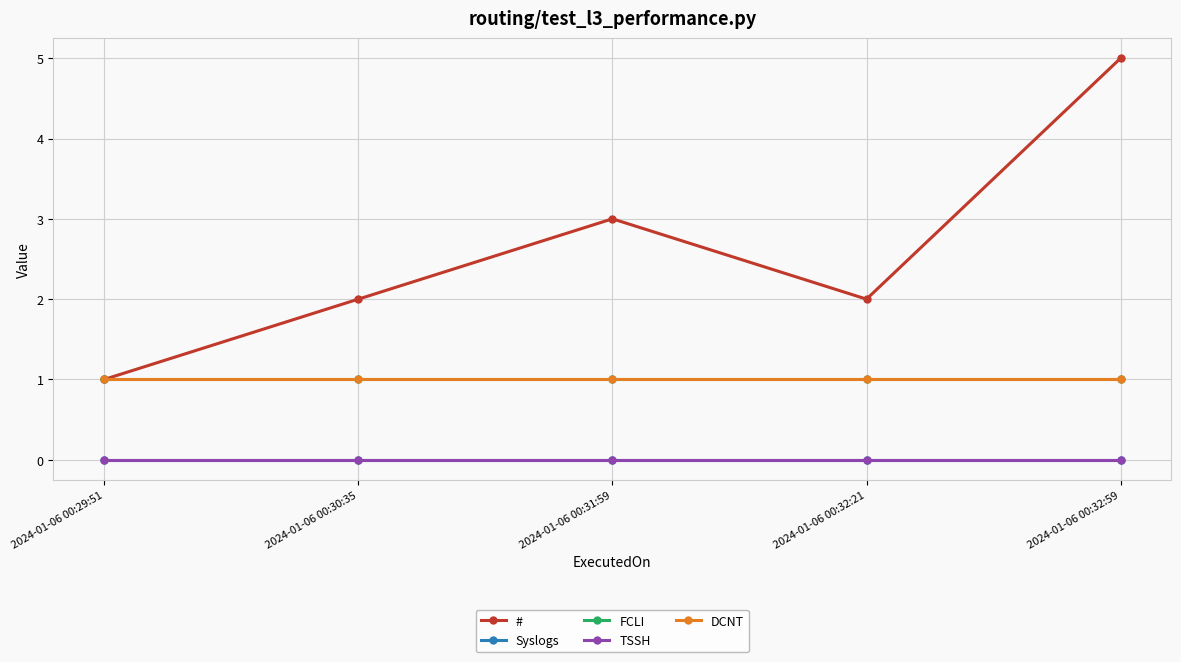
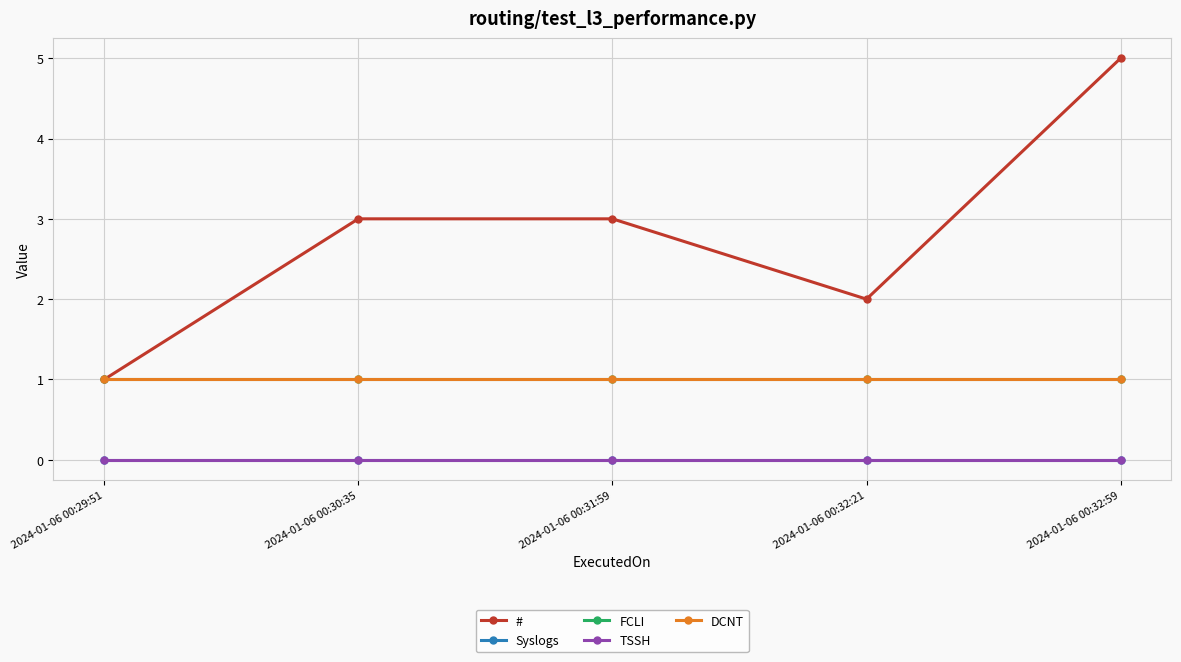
#, 2024-01-06 00:30:35: 2 -> 3
